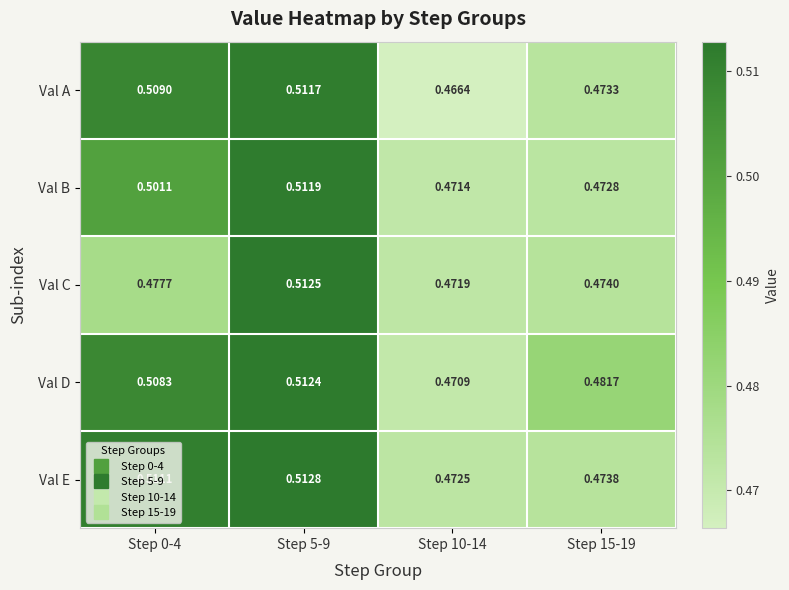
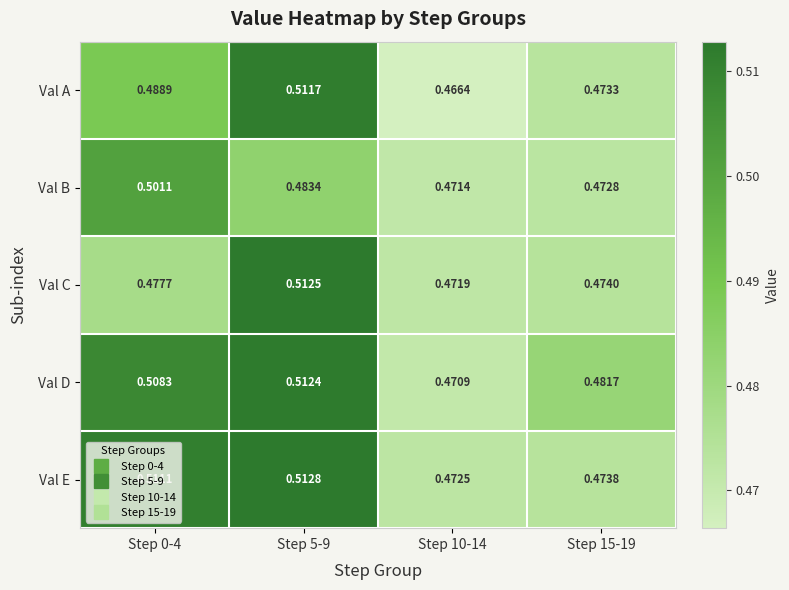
Val A, Step 0-4: 0.5090 -> 0.4889
Val B, Step 5-9: 0.5119 -> 0.4834
